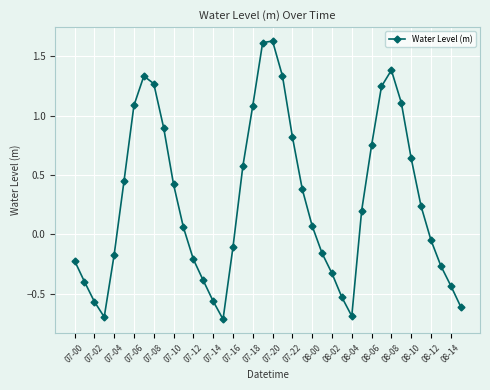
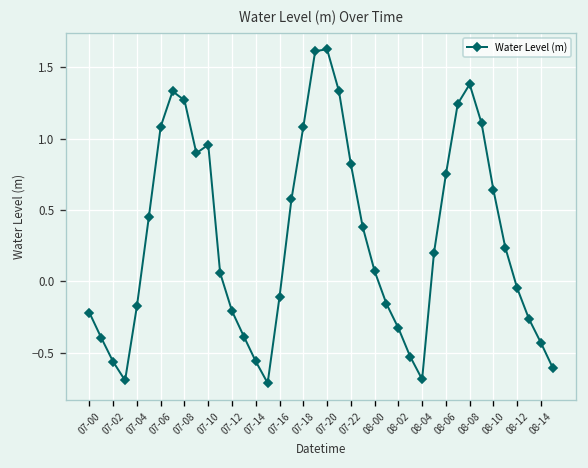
07-10: 0.42 -> 0.96
